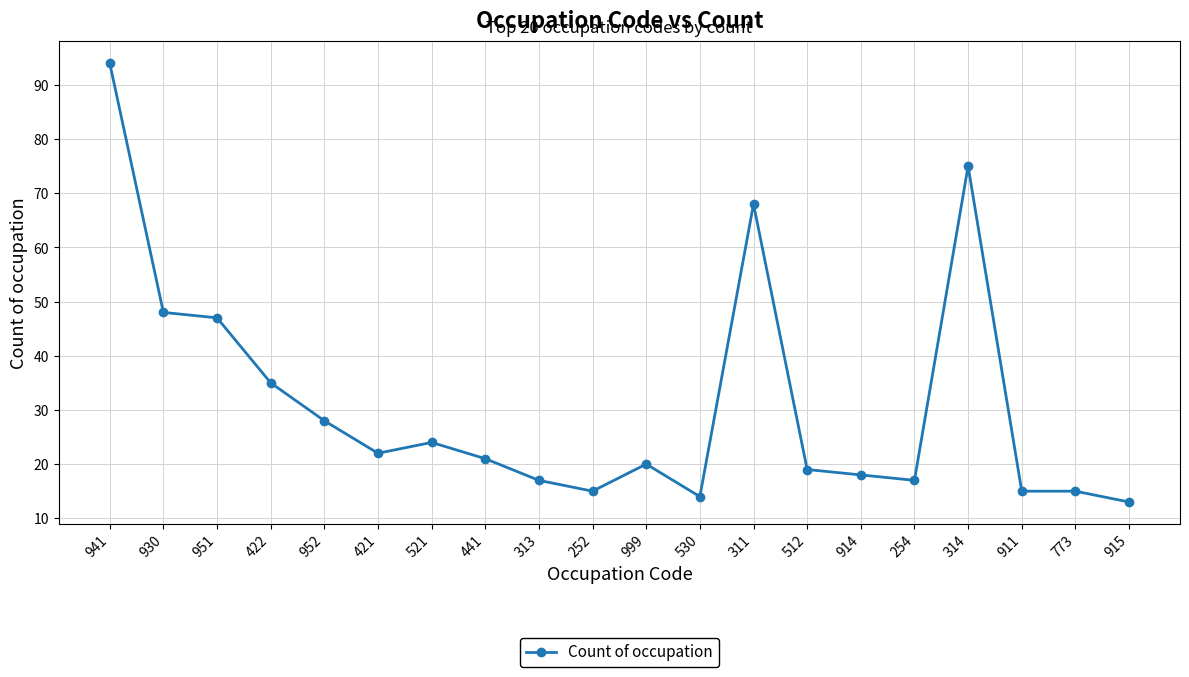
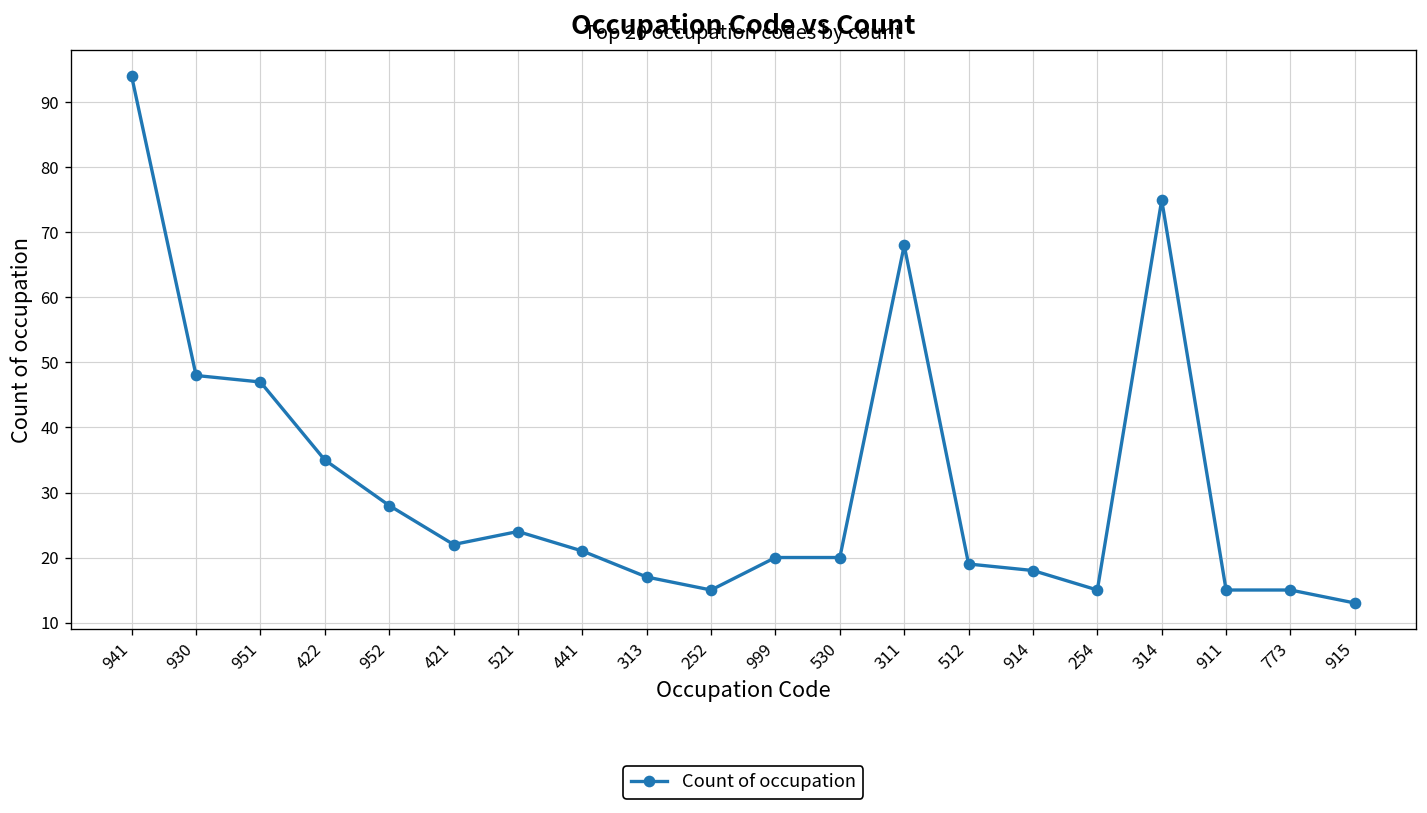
530: 14 -> 20
254: 17 -> 15
